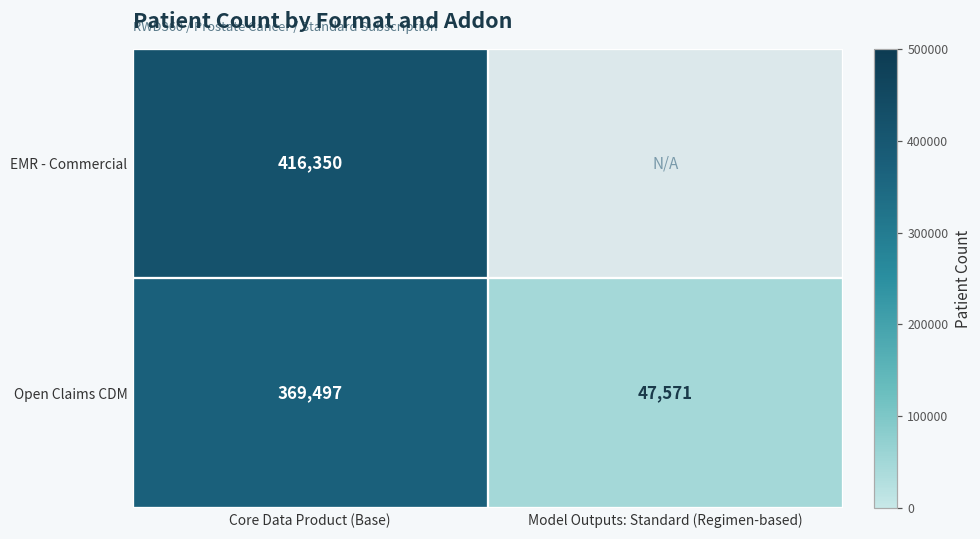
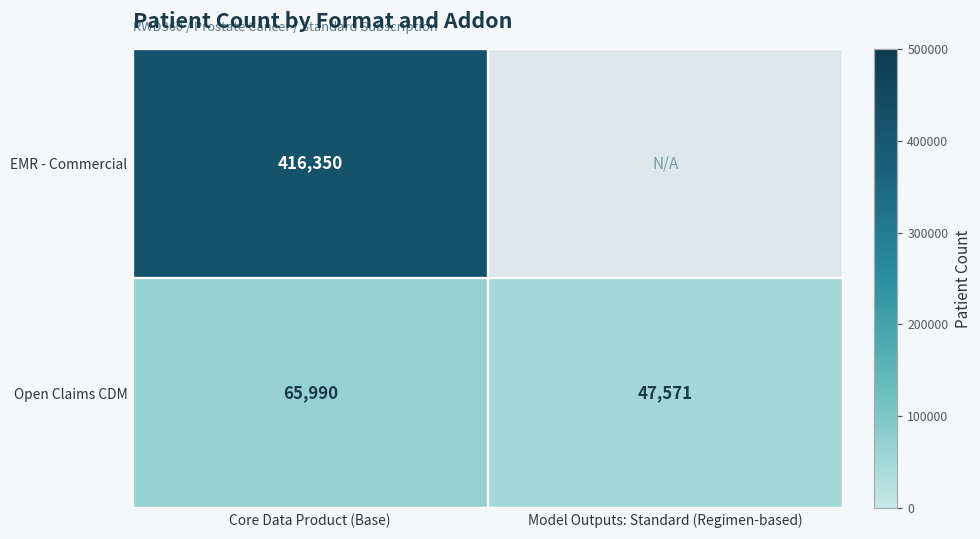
Open Claims CDM, Core Data Product (Base): 369,497 -> 65,990
